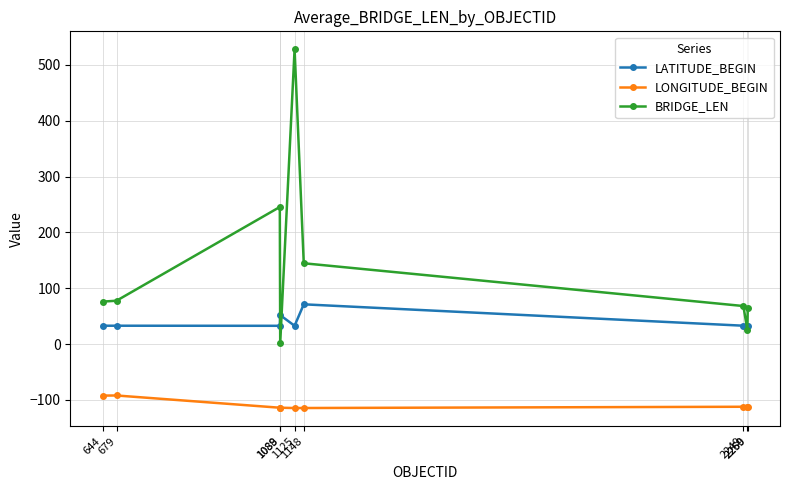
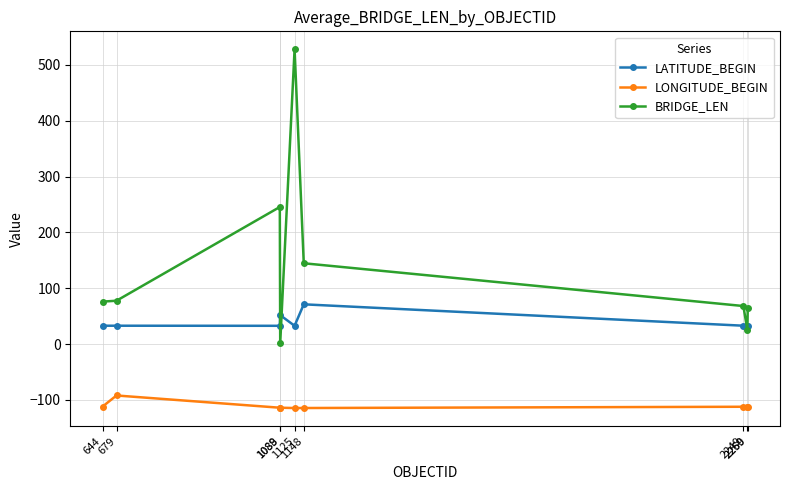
LONGITUDE_BEGIN, 644: -90 -> -110
